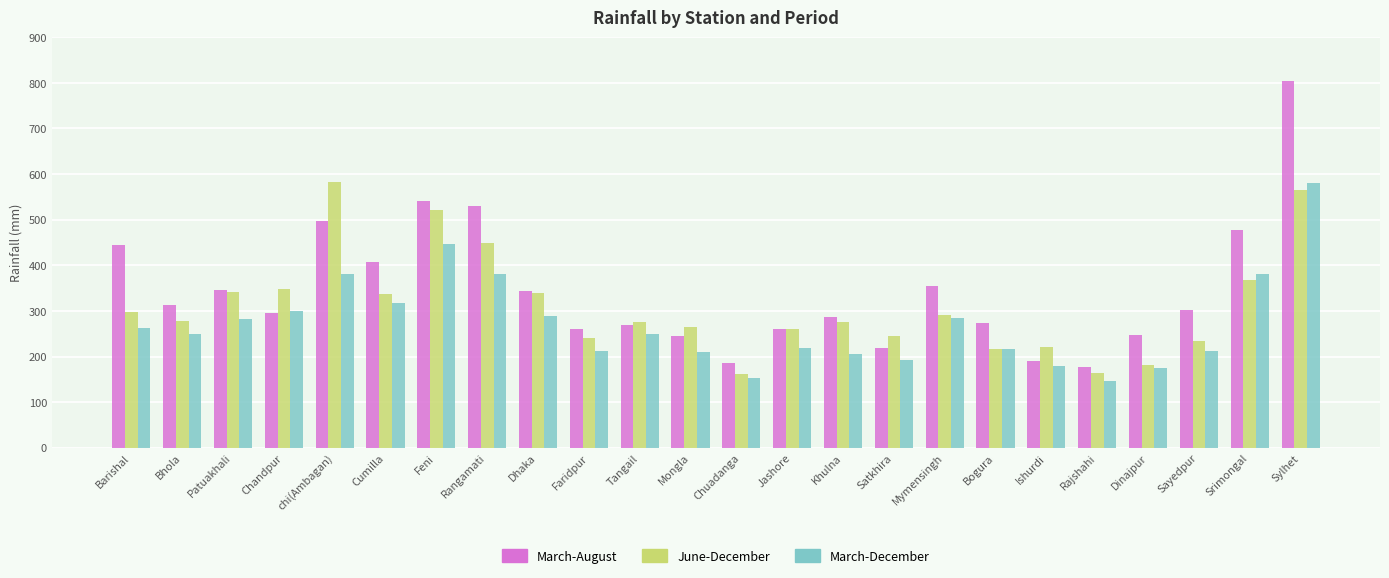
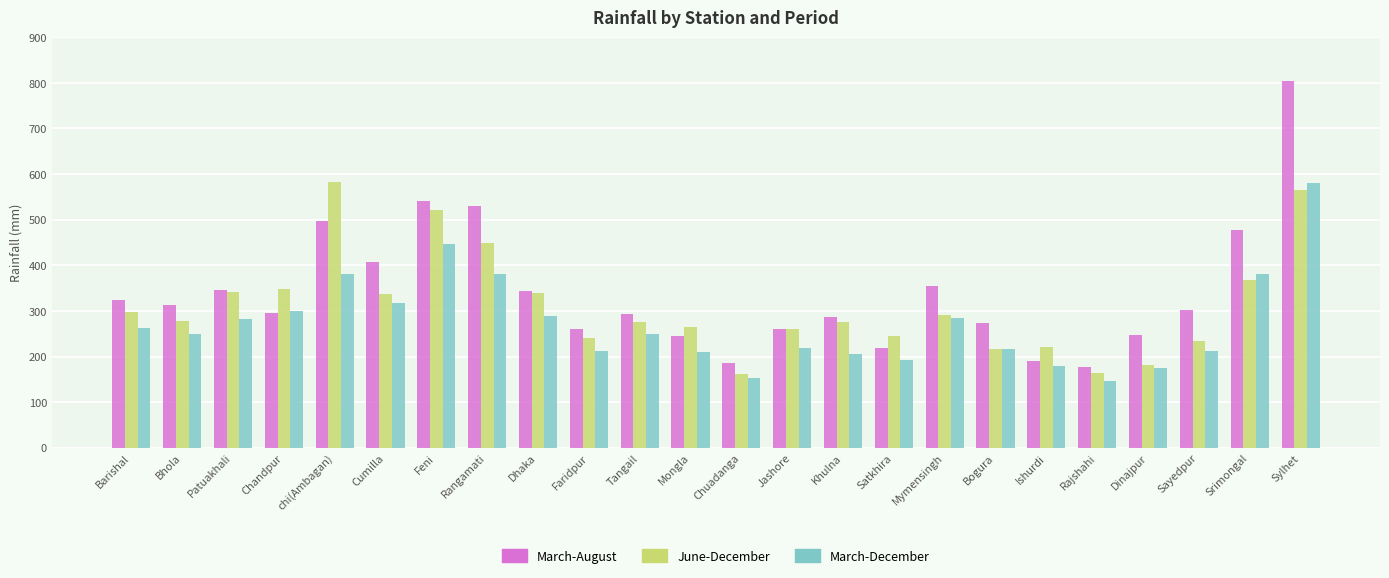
March-August, Barishal: 440 -> 320
March-August, Tangail: 270 -> 290
